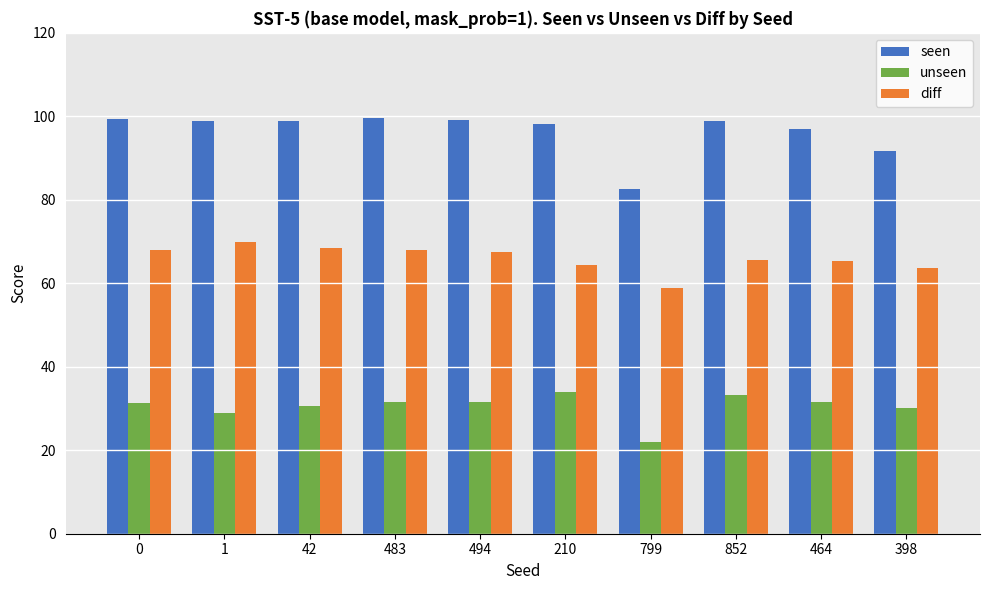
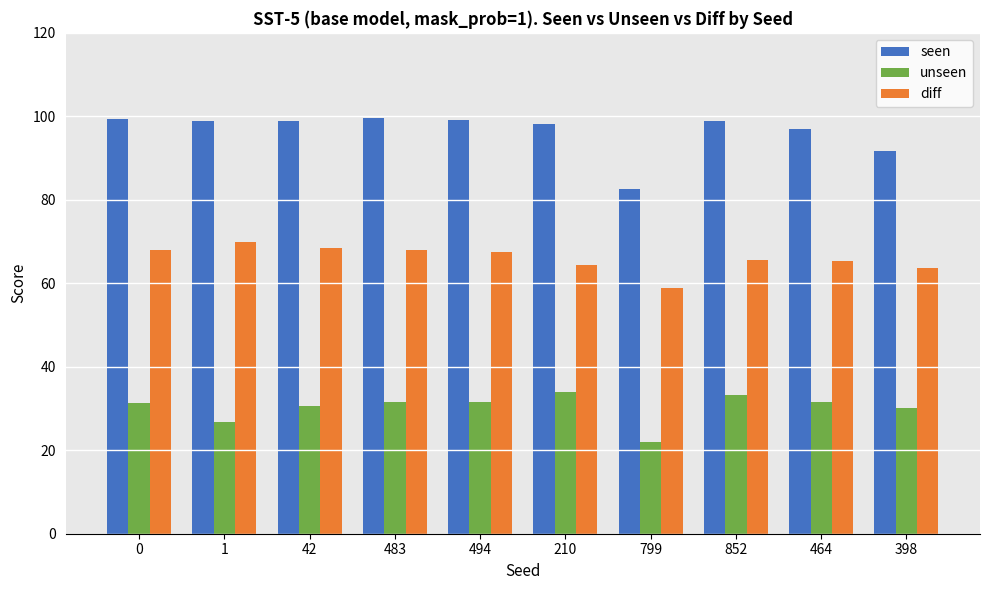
unseen, 1: 29 -> 27
